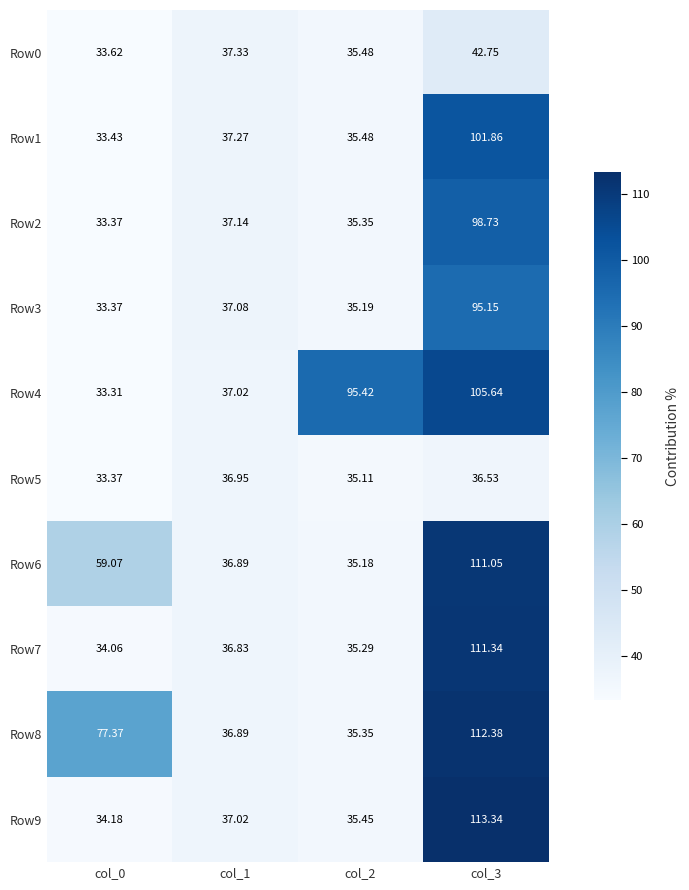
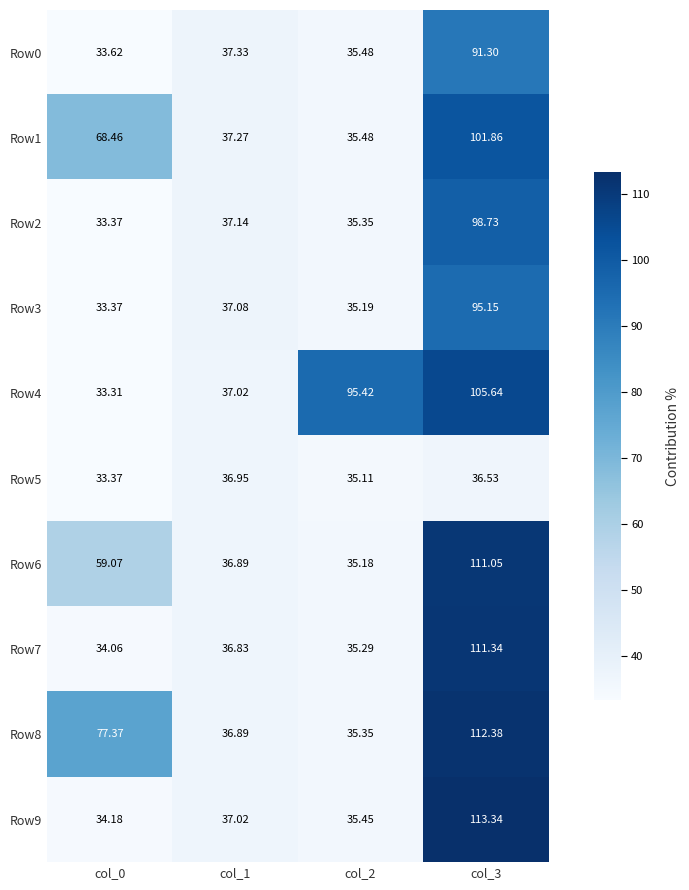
Row0, col_3: 42.75 -> 91.30
Row1, col_0: 33.43 -> 68.46
